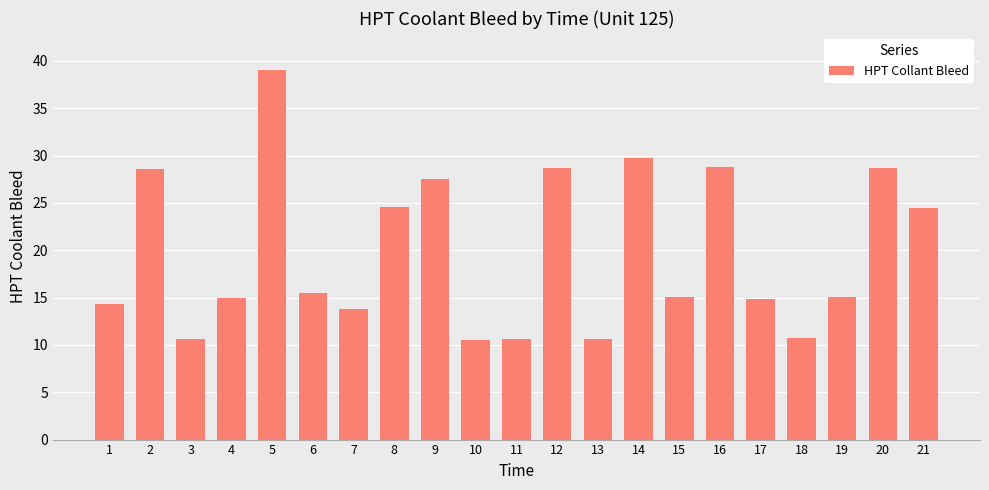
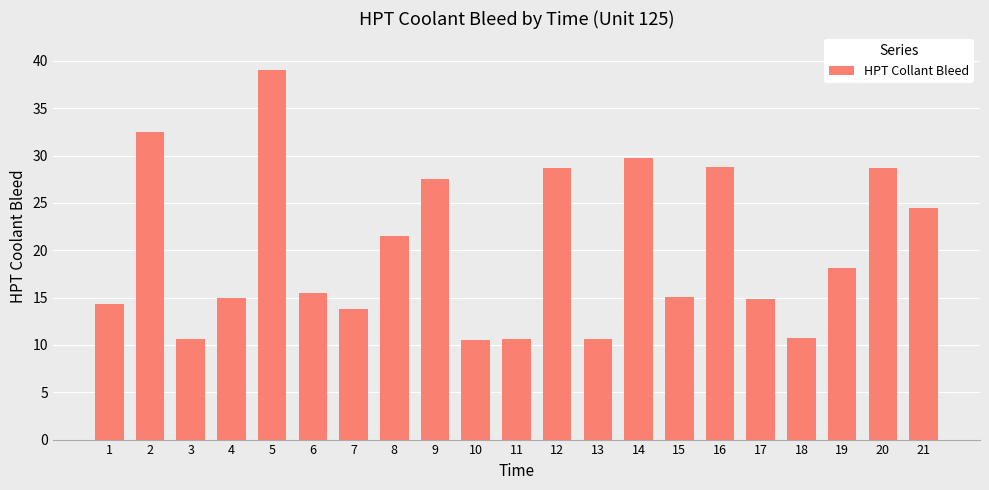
2: 29 -> 33
8: 25 -> 21
19: 15 -> 18
